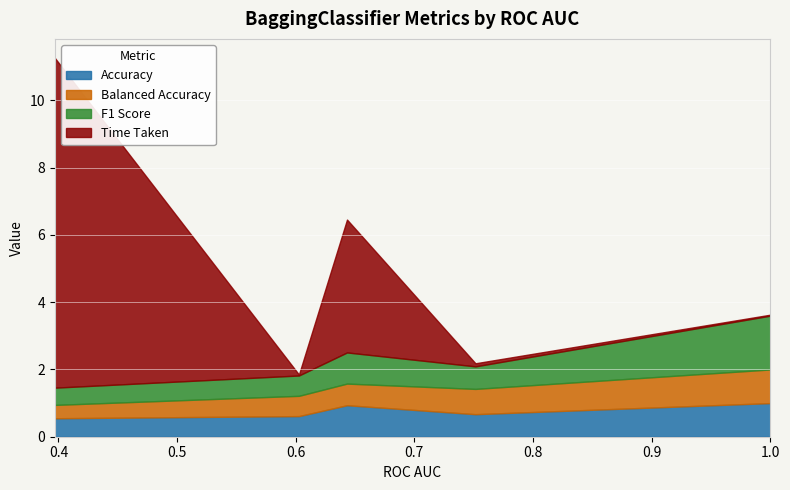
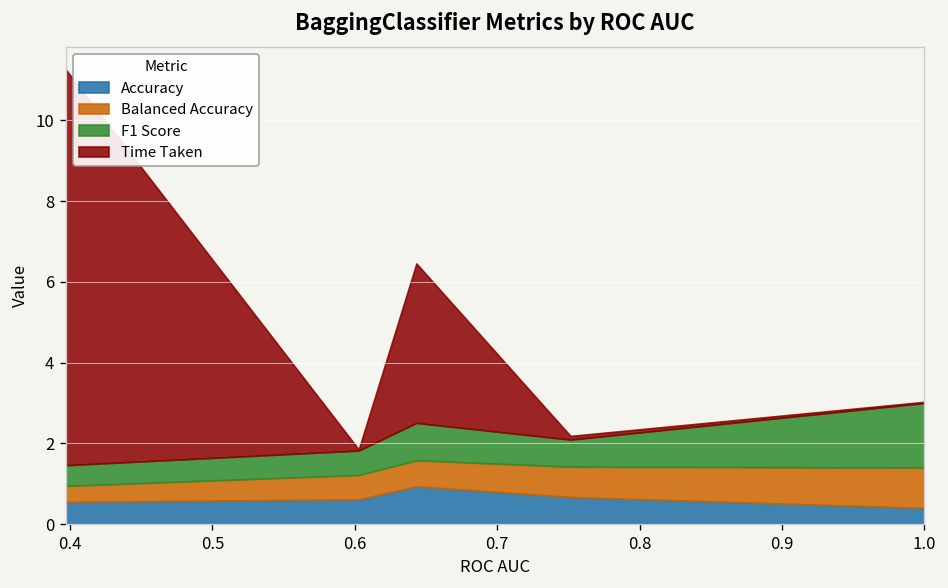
Accuracy, 1.0: 1.0 -> 0.4
